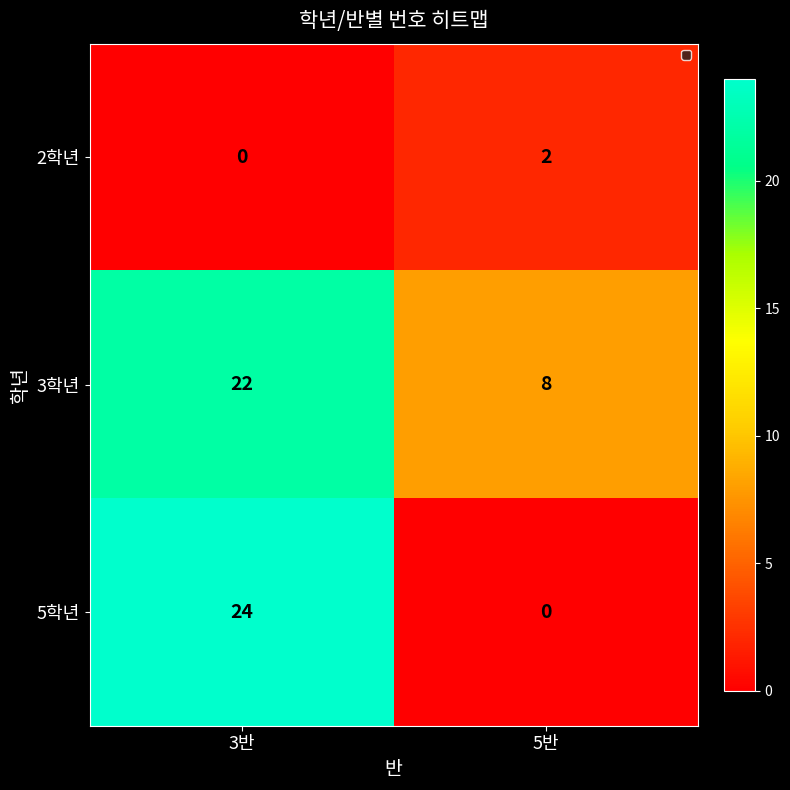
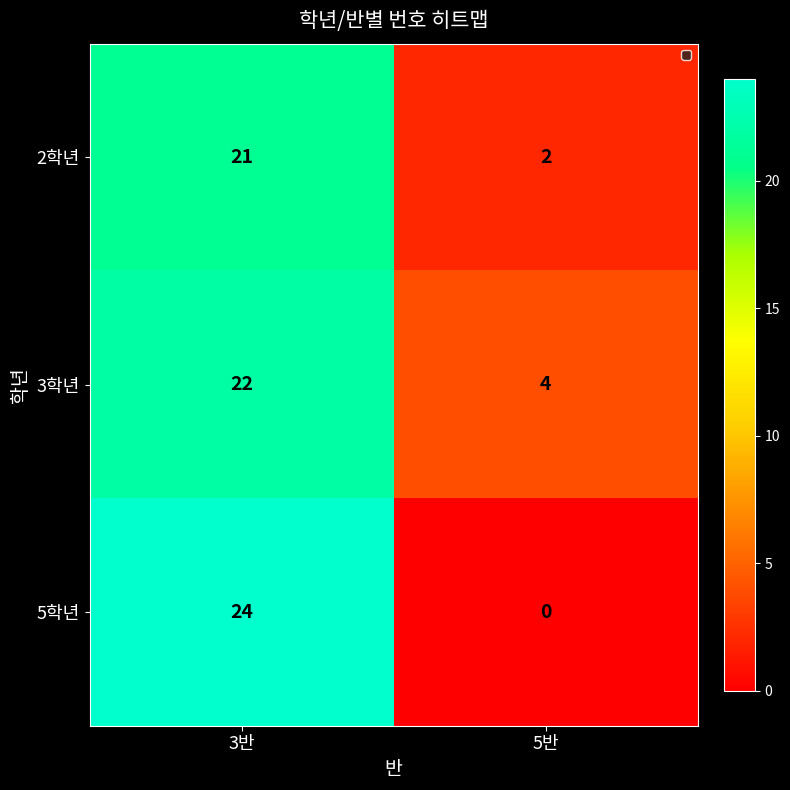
2학년, 3반: 0 -> 21
3학년, 5반: 8 -> 4
